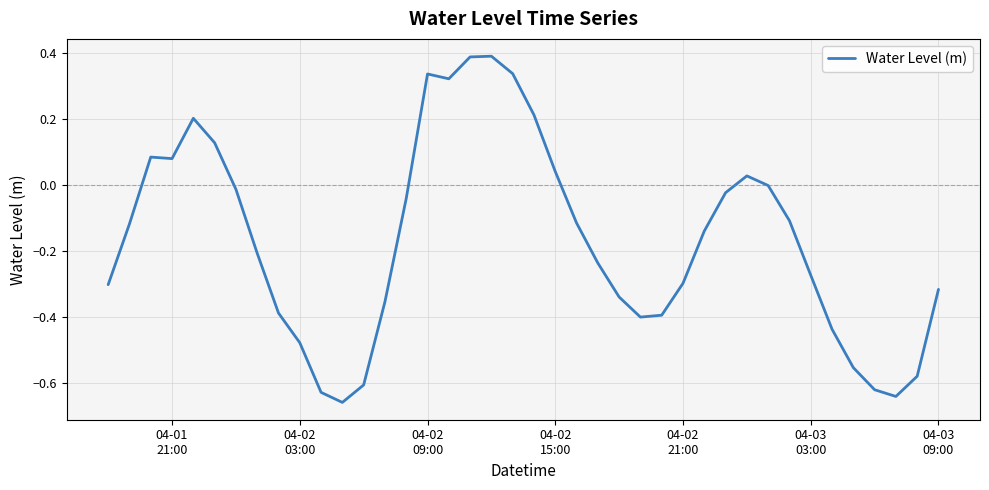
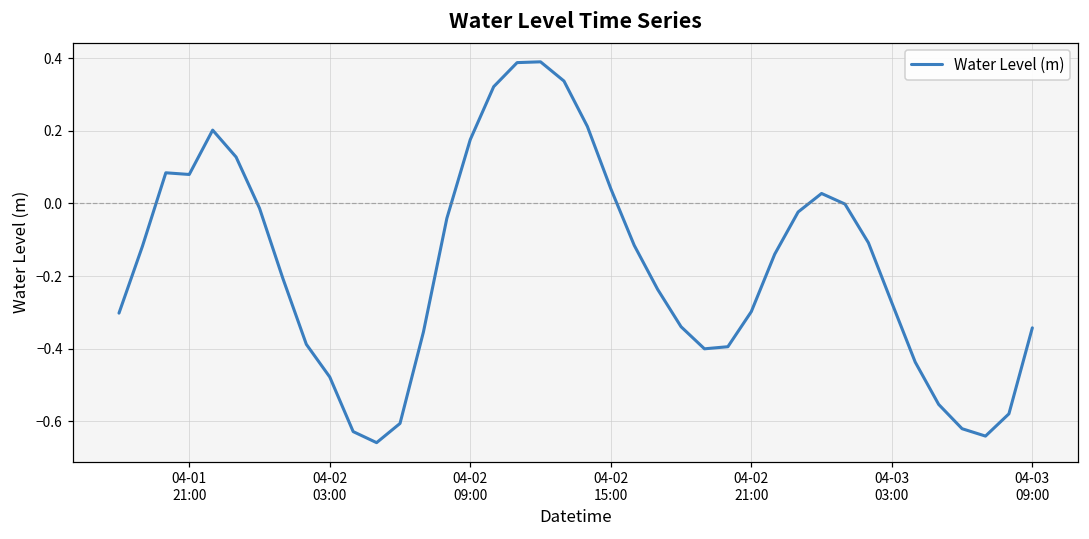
04-02 09:00: 0.34 -> 0.18
04-03 09:00: -0.32 -> -0.34
